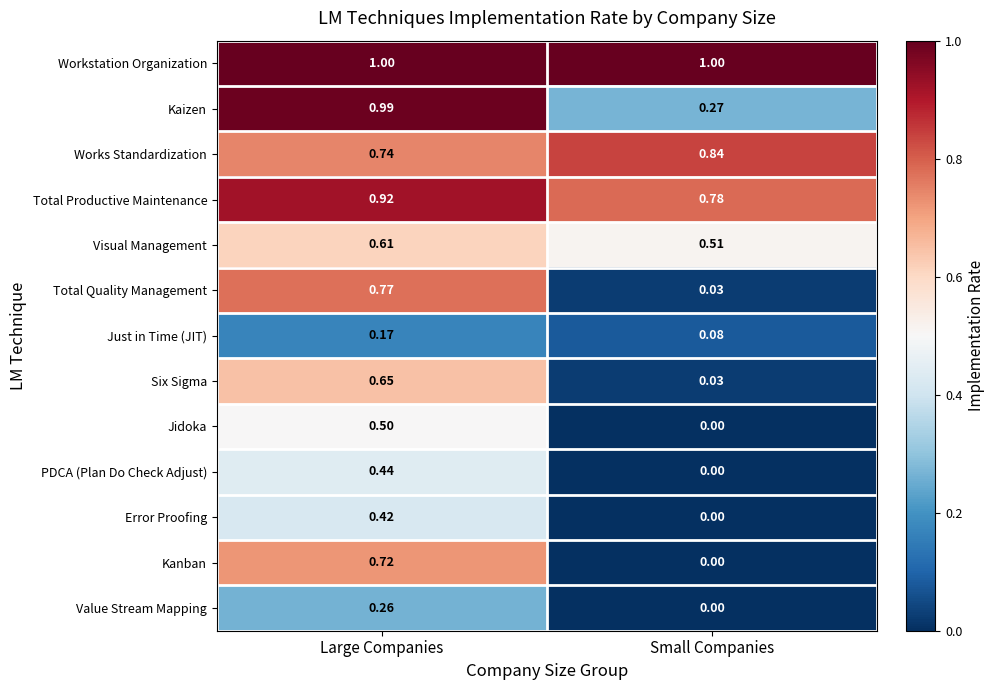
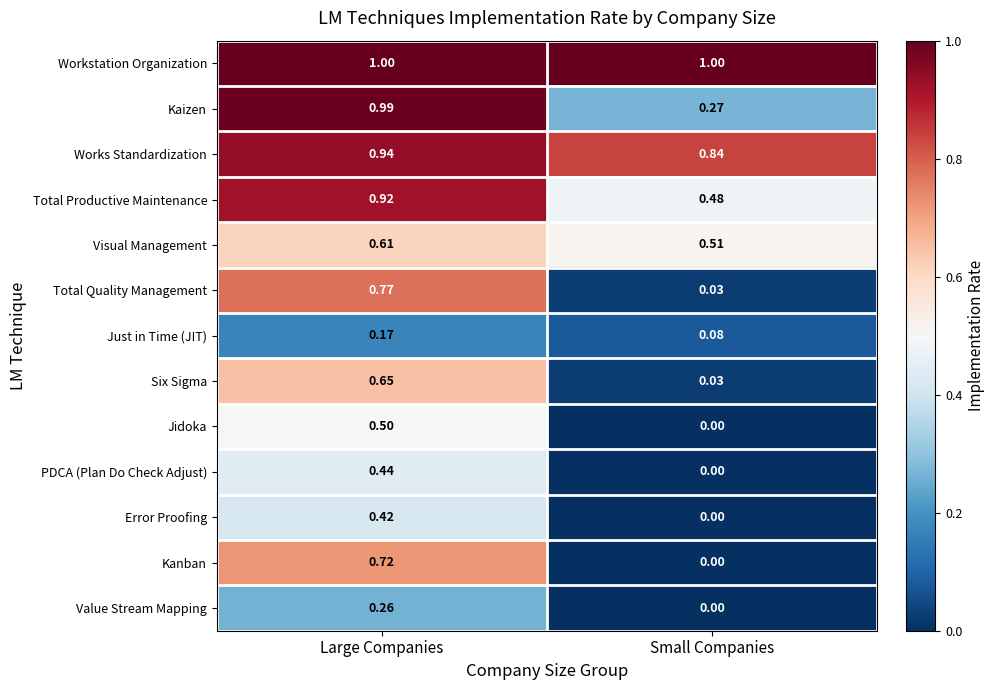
Works Standardization, Large Companies: 0.74 -> 0.94
Total Productive Maintenance, Small Companies: 0.78 -> 0.48
